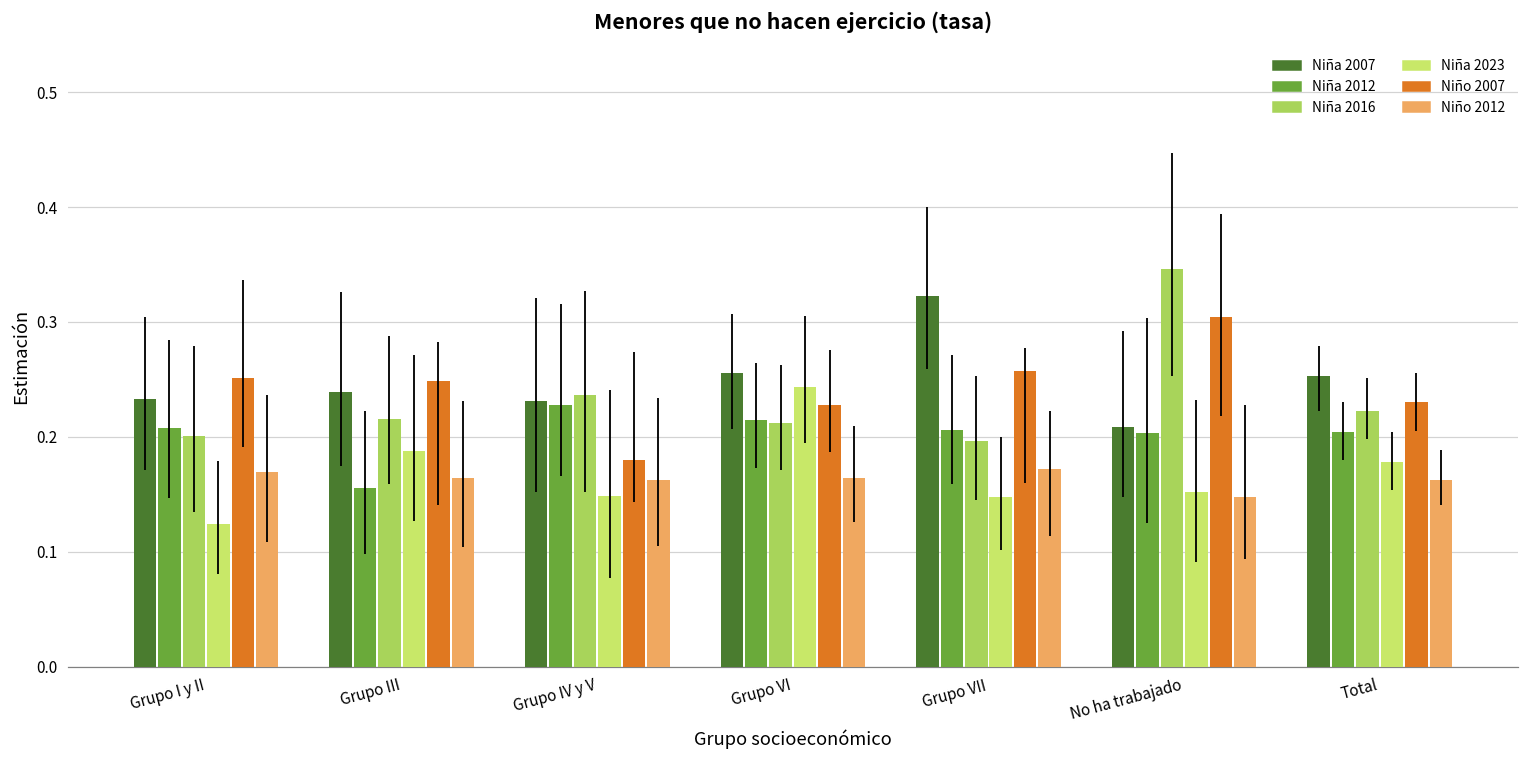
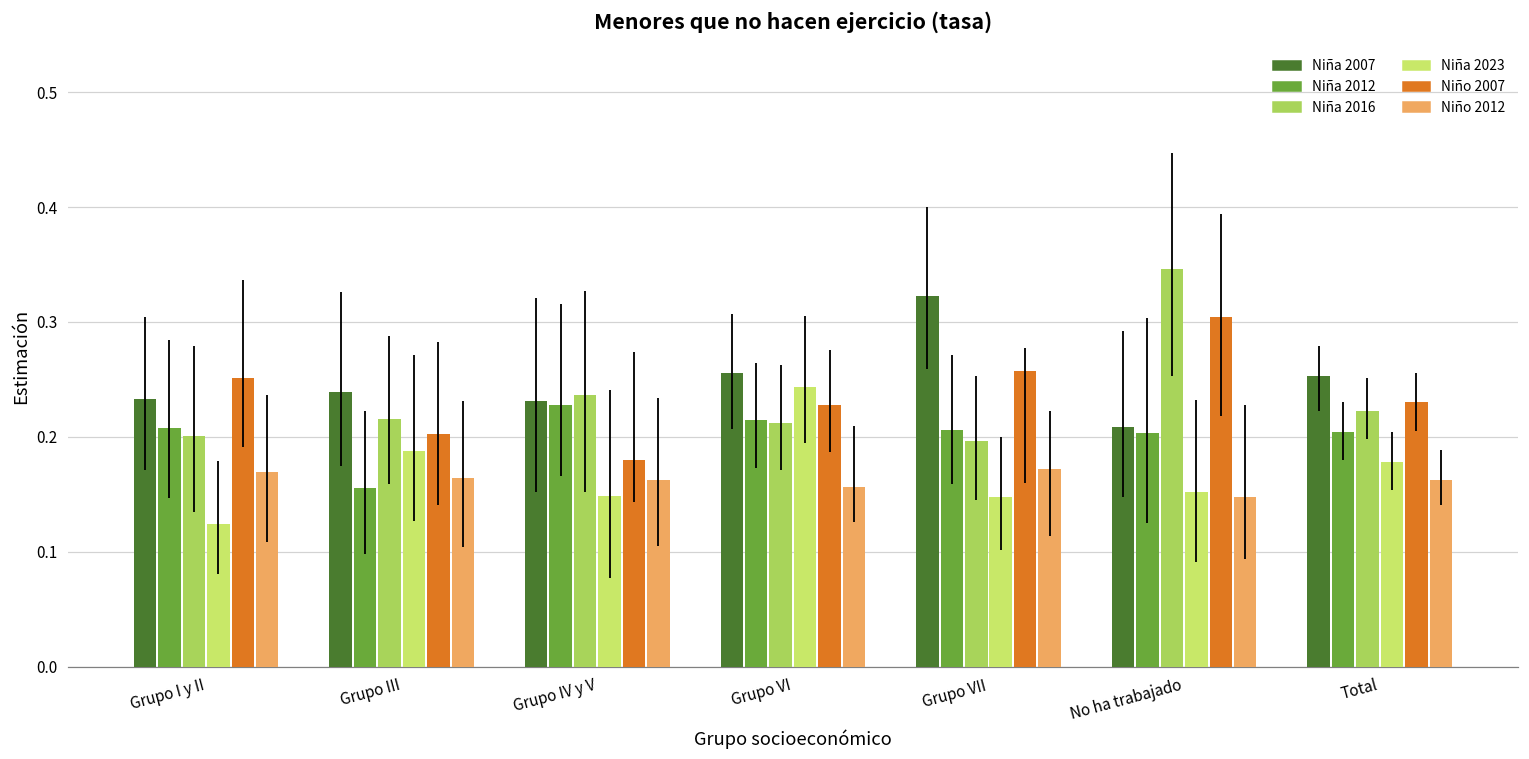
Niño 2007, Grupo III: 0.249 -> 0.203
Niño 2012, Grupo VI: 0.164 -> 0.156
